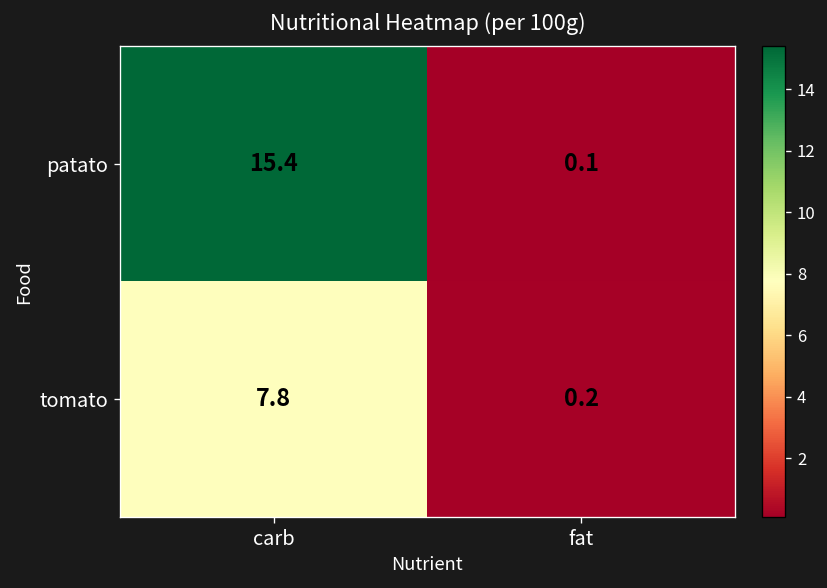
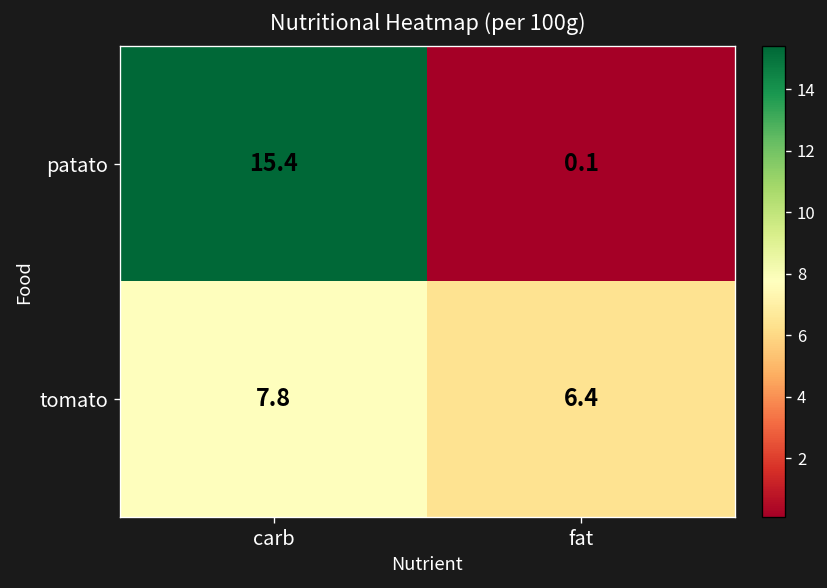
tomato, fat: 0.2 -> 6.4
